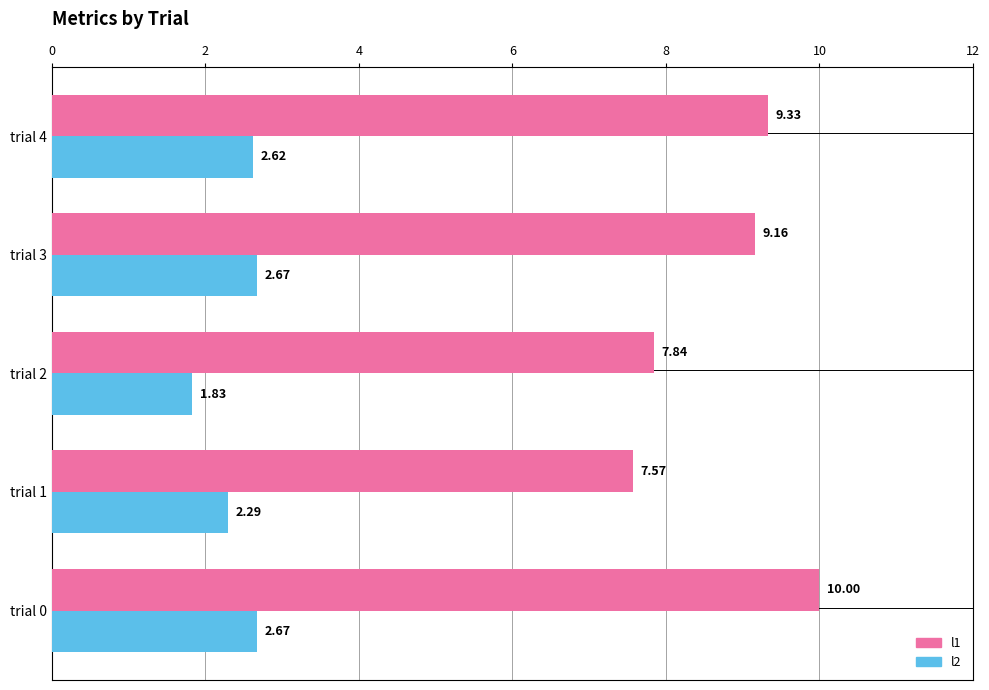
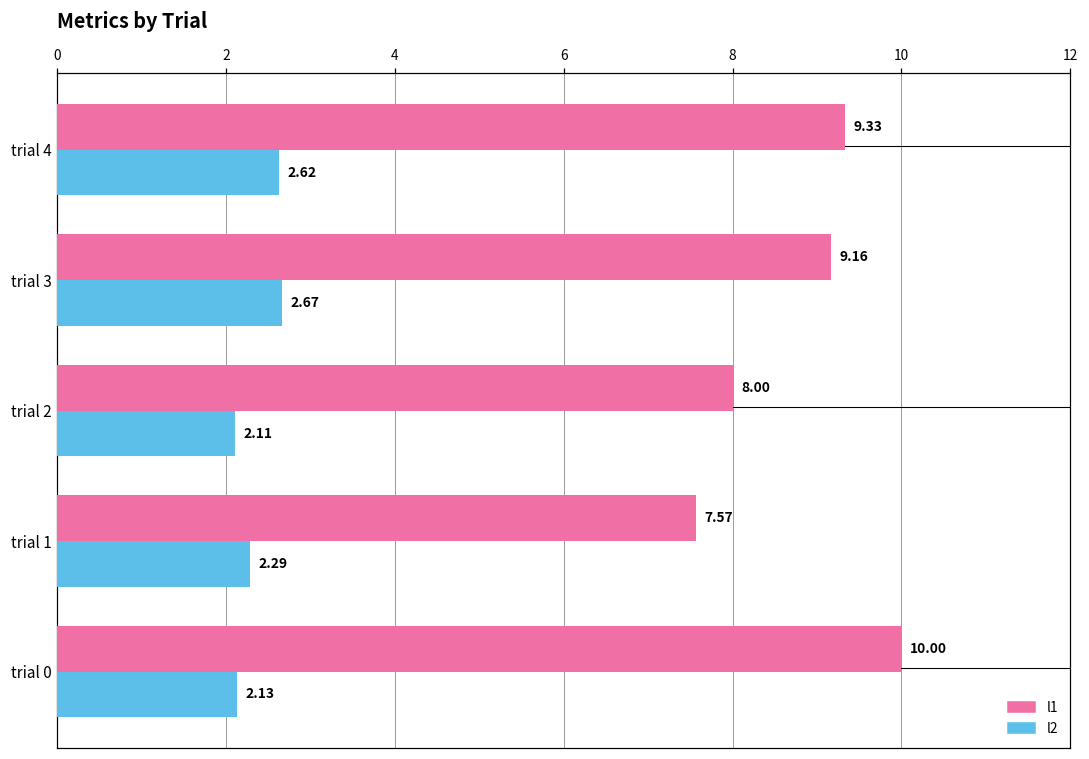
l1, trial 2: 7.84 -> 8.00
l2, trial 2: 1.83 -> 2.11
l2, trial 0: 2.67 -> 2.13
